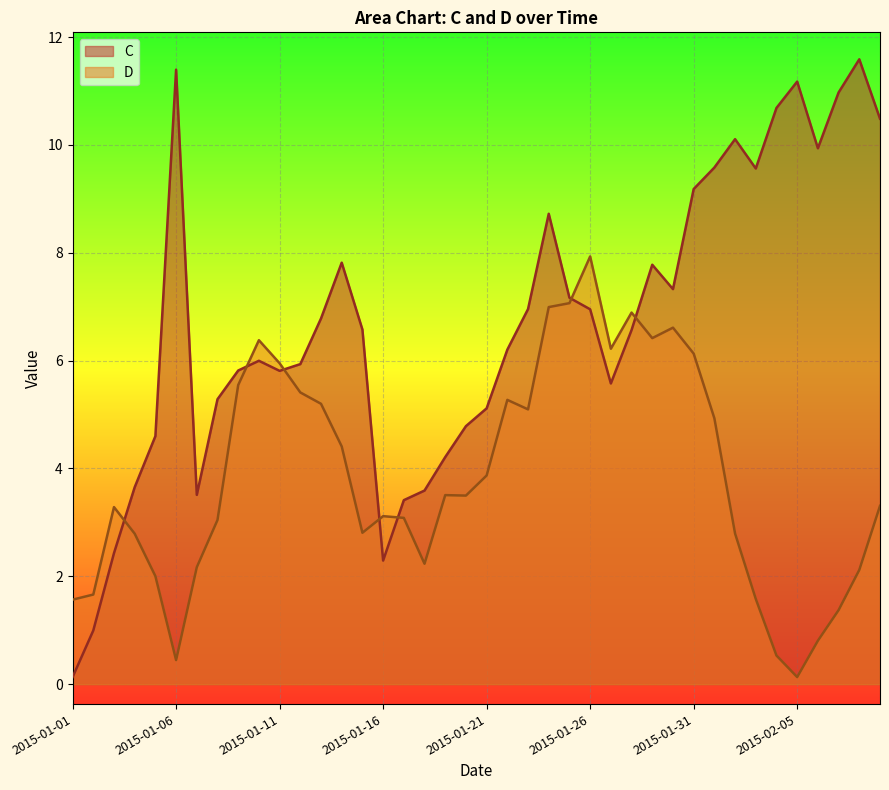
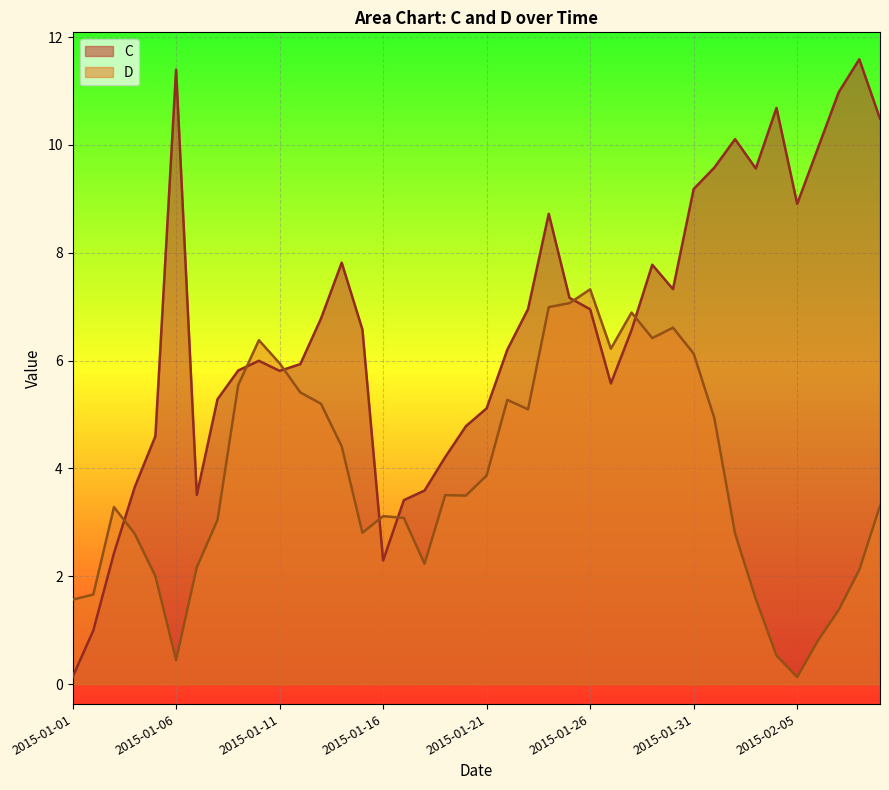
D, 2015-01-26: 7.9 -> 7.3
C, 2015-02-05: 11.2 -> 8.9
